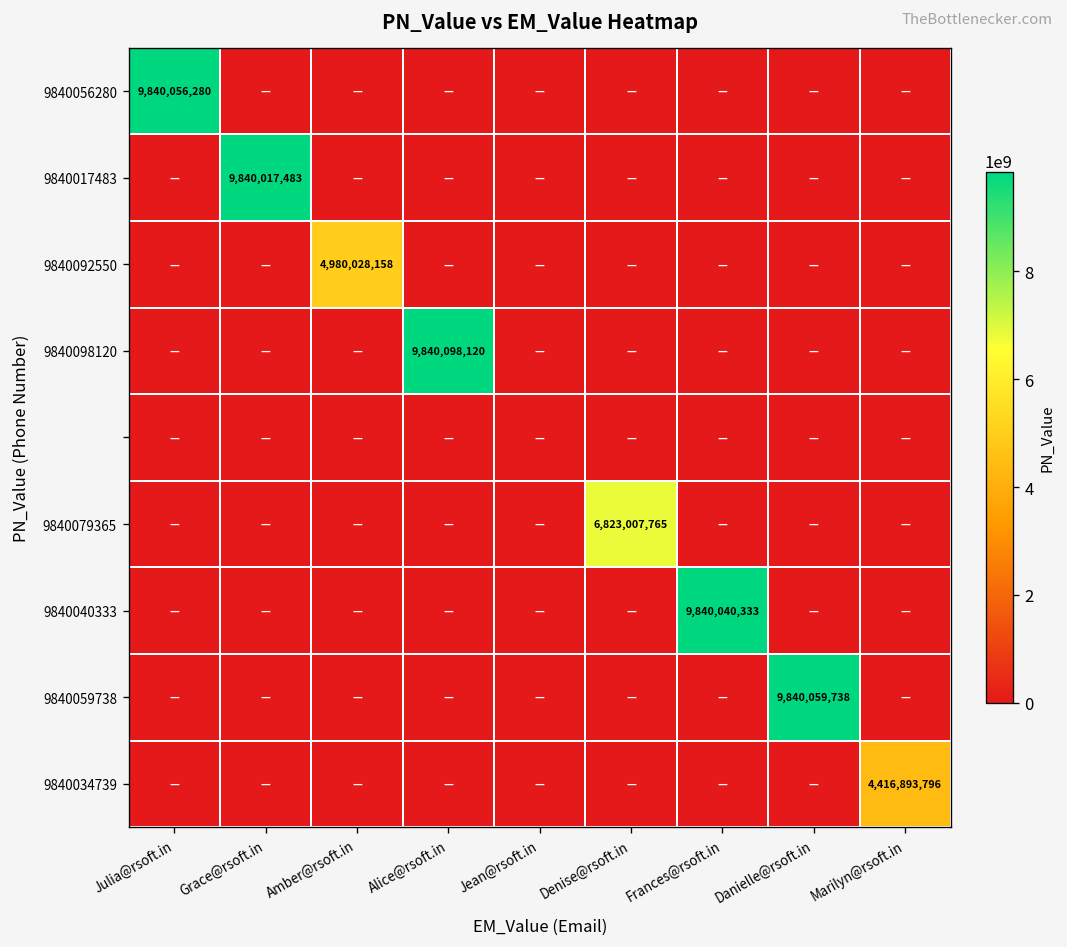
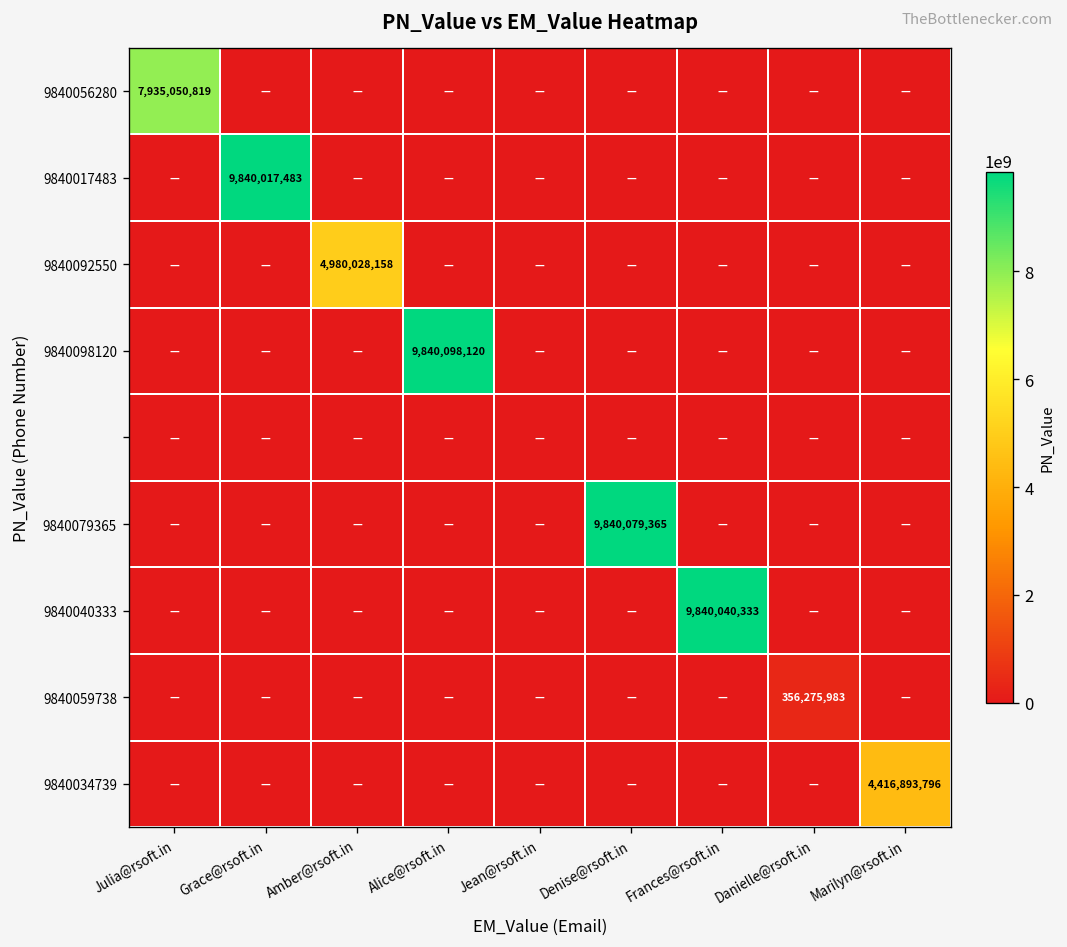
9840056280, Julia@rsoft.in: 9,840,056,280 -> 7,935,050,819
9840079365, Denise@rsoft.in: 6,823,007,765 -> 9,840,079,365
9840059738, Danielle@rsoft.in: 9,840,059,738 -> 356,275,983
